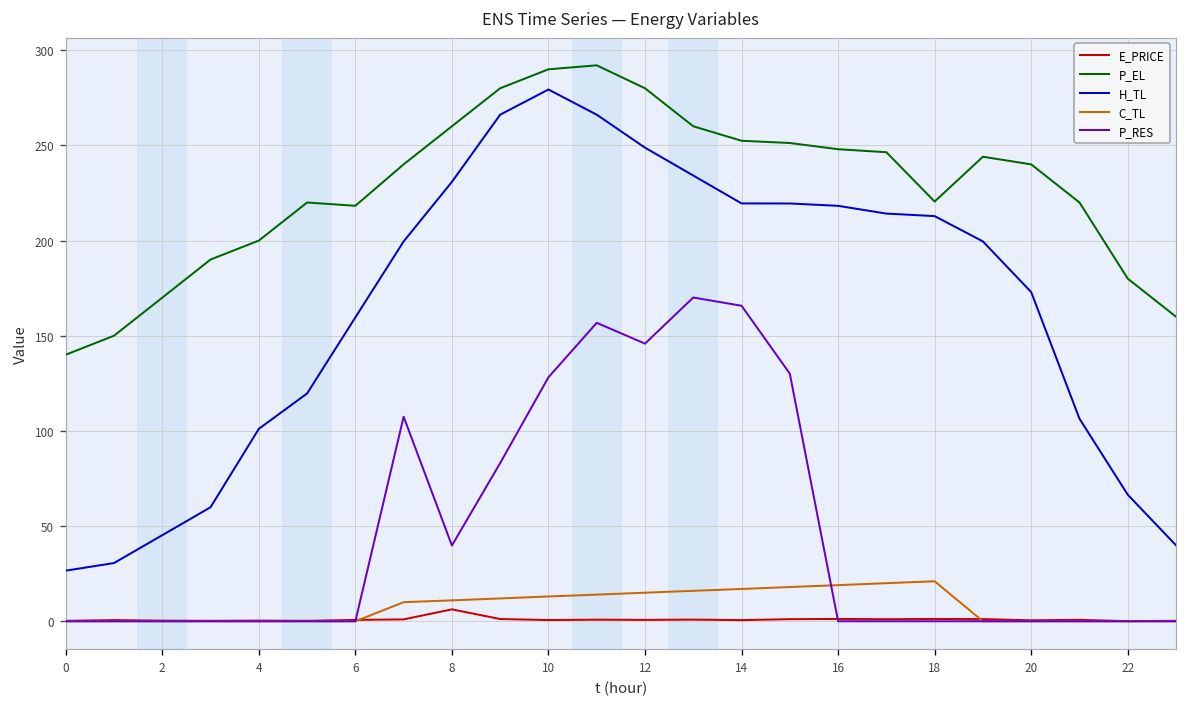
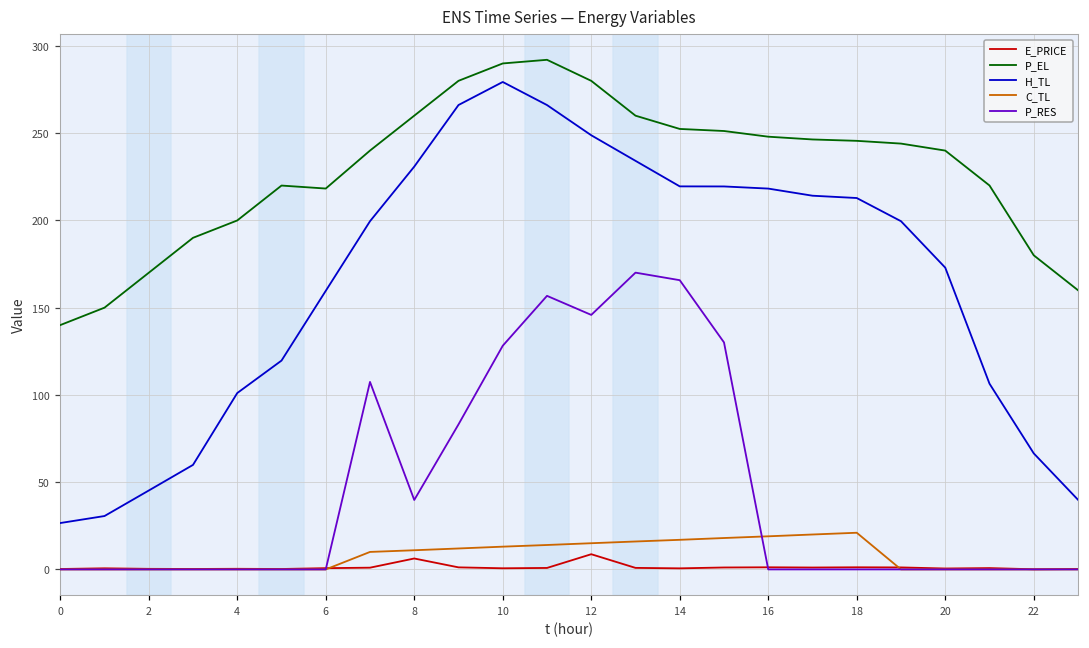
E_PRICE, 12: 1 -> 9
P_EL, 18: 220 -> 246
